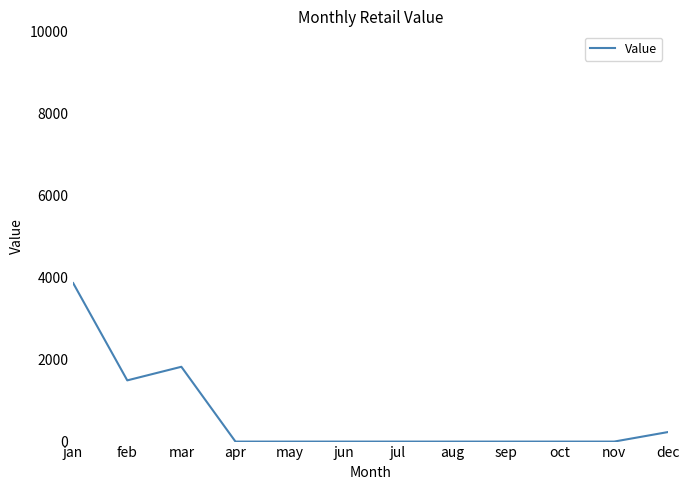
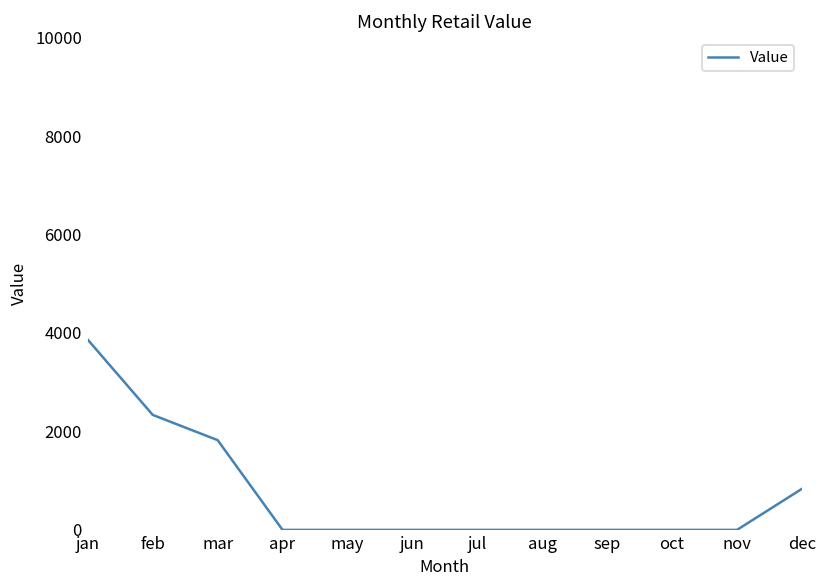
feb: 1500 -> 2300
dec: 200 -> 800
